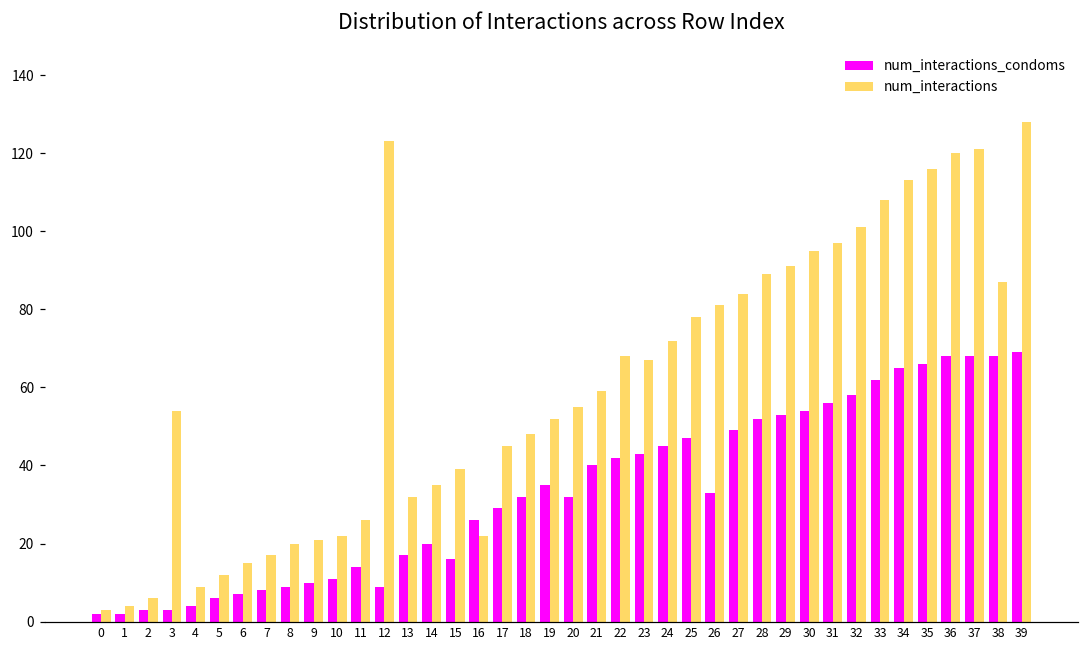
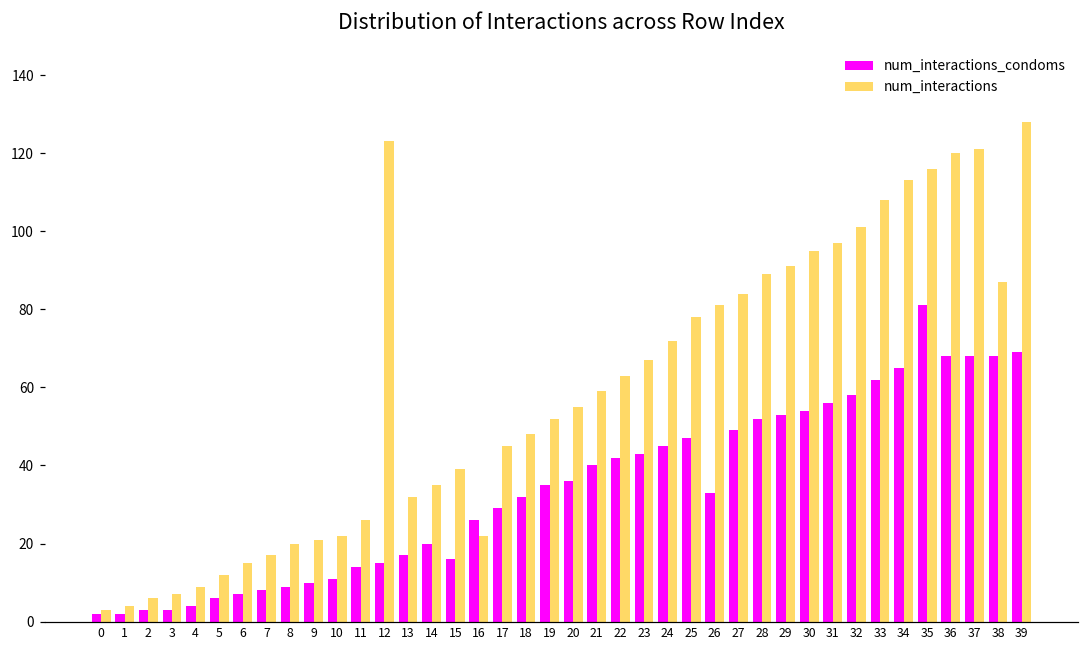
num_interactions, 3: 54 -> 7
num_interactions_condoms, 12: 9 -> 15
num_interactions_condoms, 20: 32 -> 36
num_interactions, 22: 68 -> 63
num_interactions_condoms, 35: 66 -> 81
